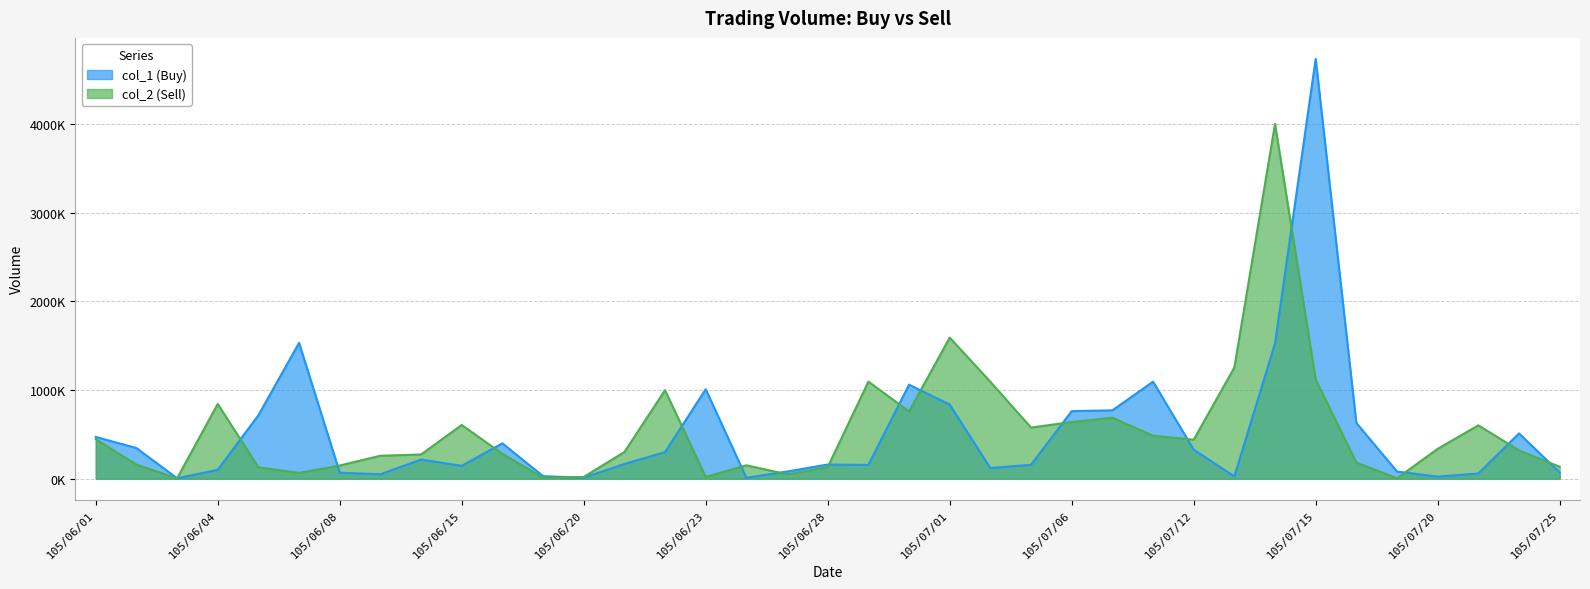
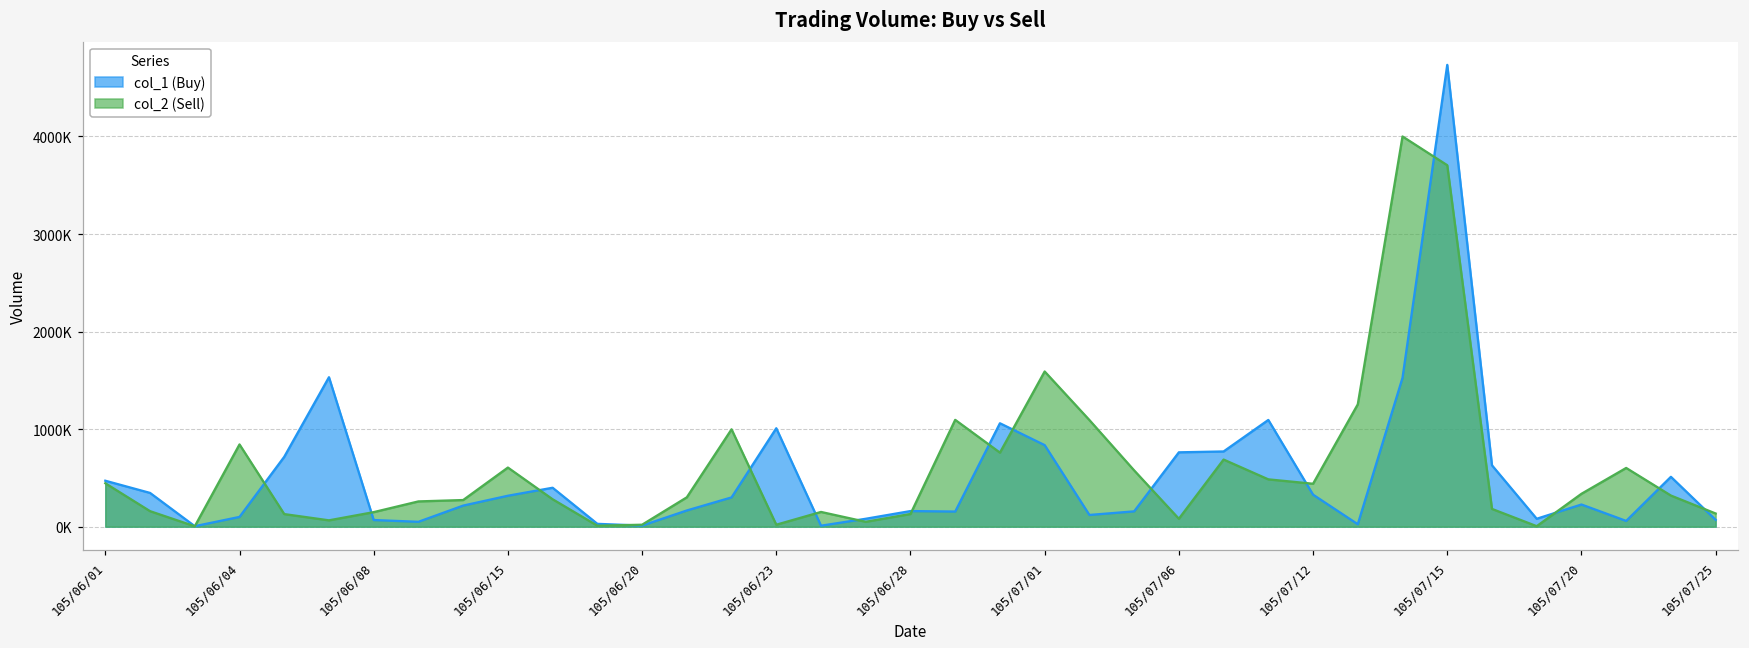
col_1 (Buy), 105/06/15: 100000 -> 300000
col_2 (Sell), 105/07/06: 600000 -> 100000
col_2 (Sell), 105/07/15: 1100000 -> 3700000
col_1 (Buy), 105/07/20: 0 -> 200000
